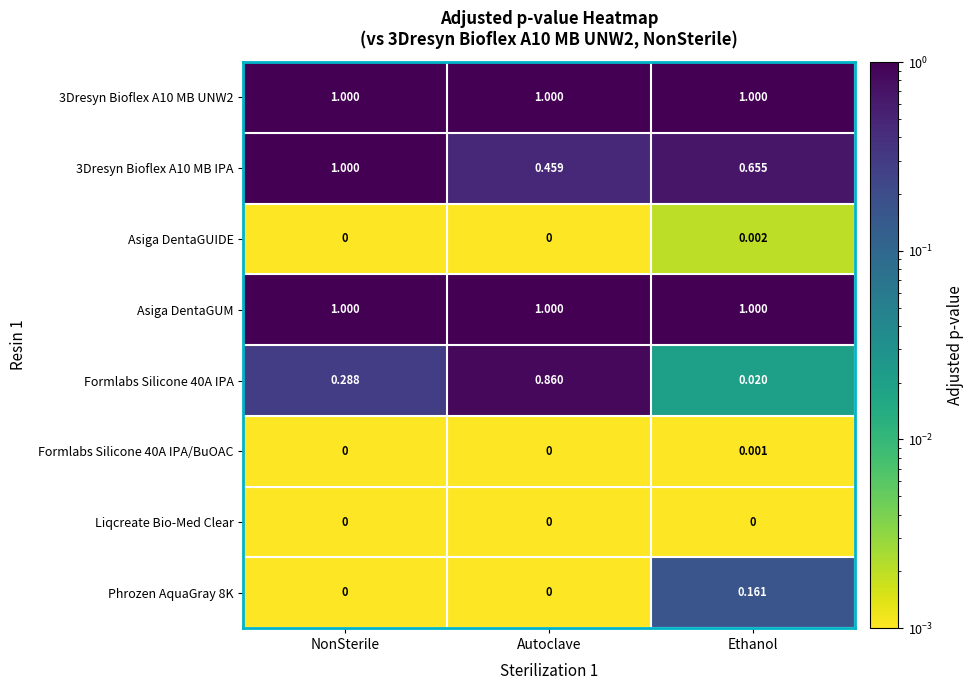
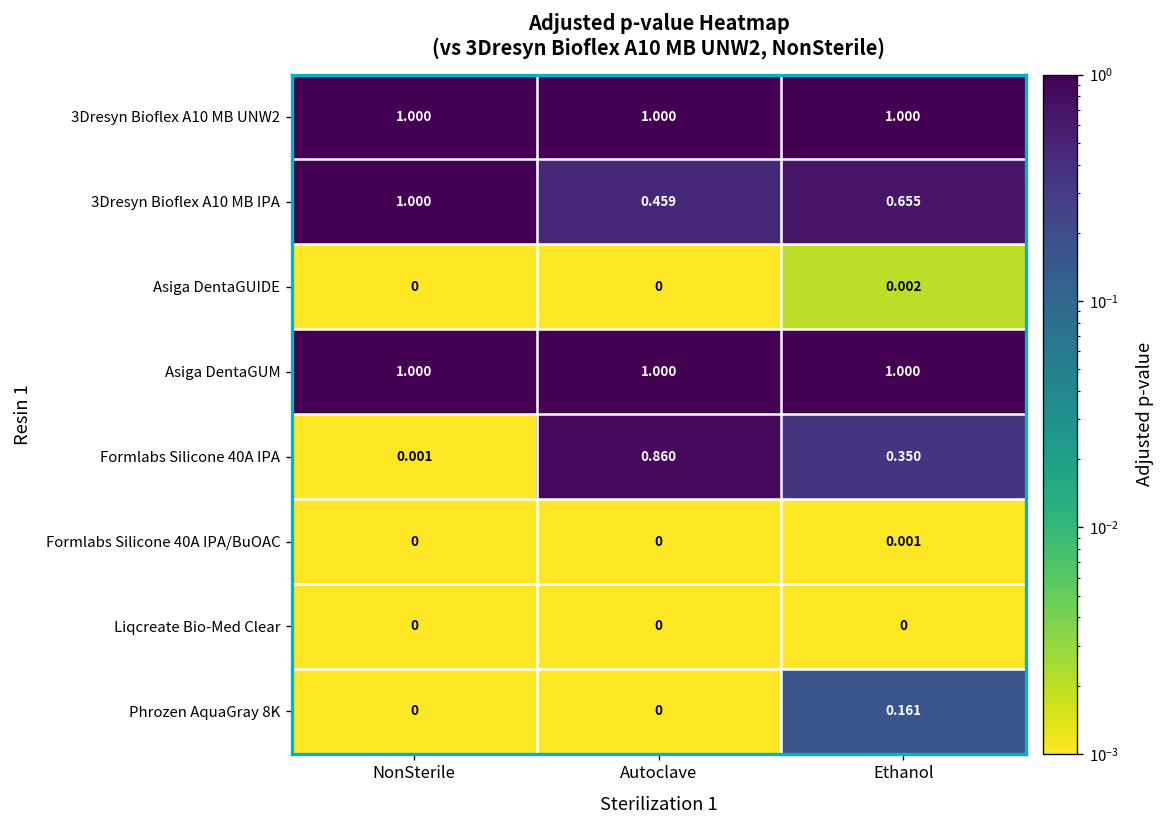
Formlabs Silicone 40A IPA, NonSterile: 0.288 -> 0.001
Formlabs Silicone 40A IPA, Ethanol: 0.020 -> 0.350
